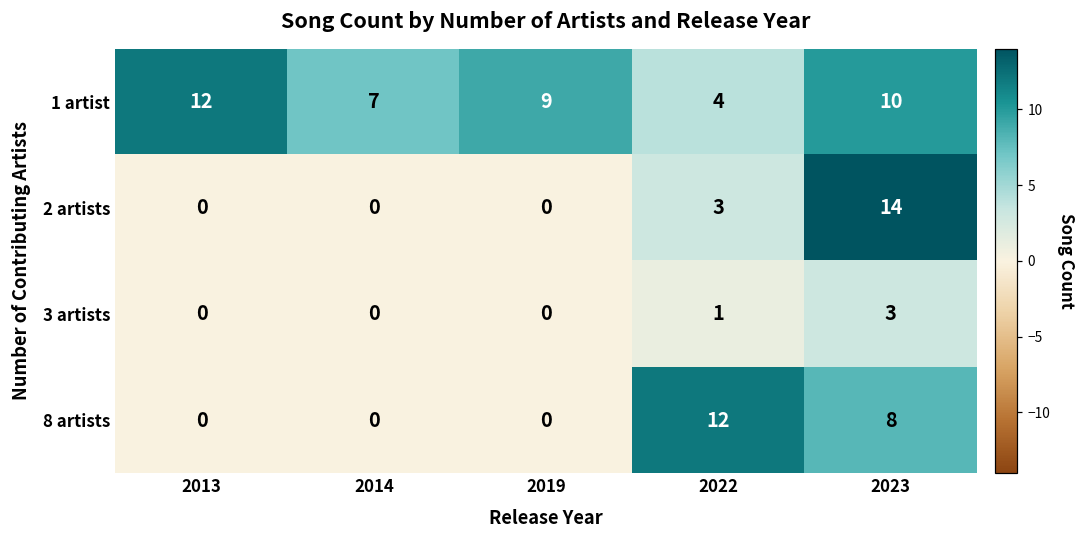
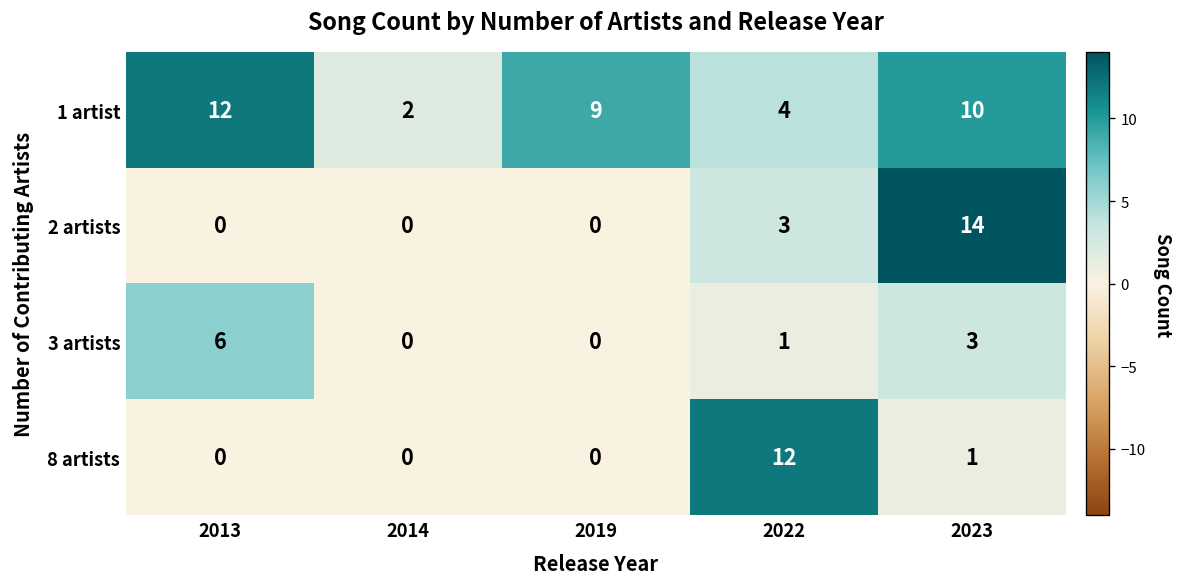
1 artist, 2014: 7 -> 2
3 artists, 2013: 0 -> 6
8 artists, 2023: 8 -> 1
